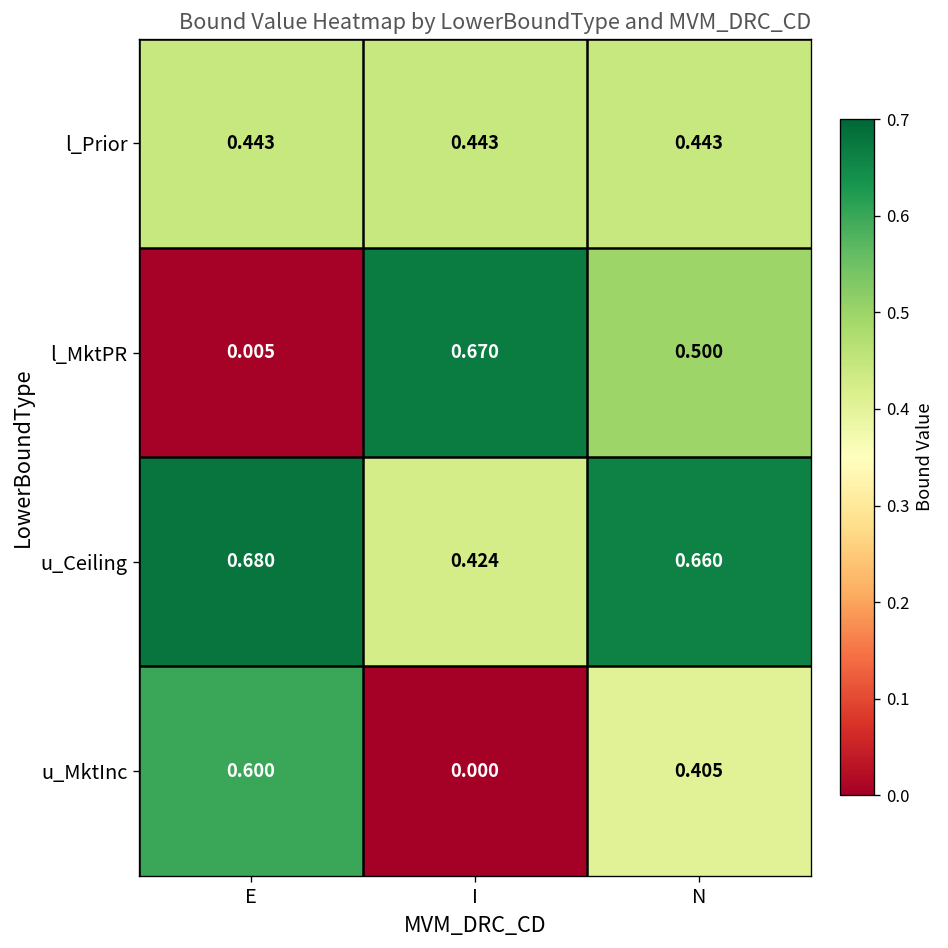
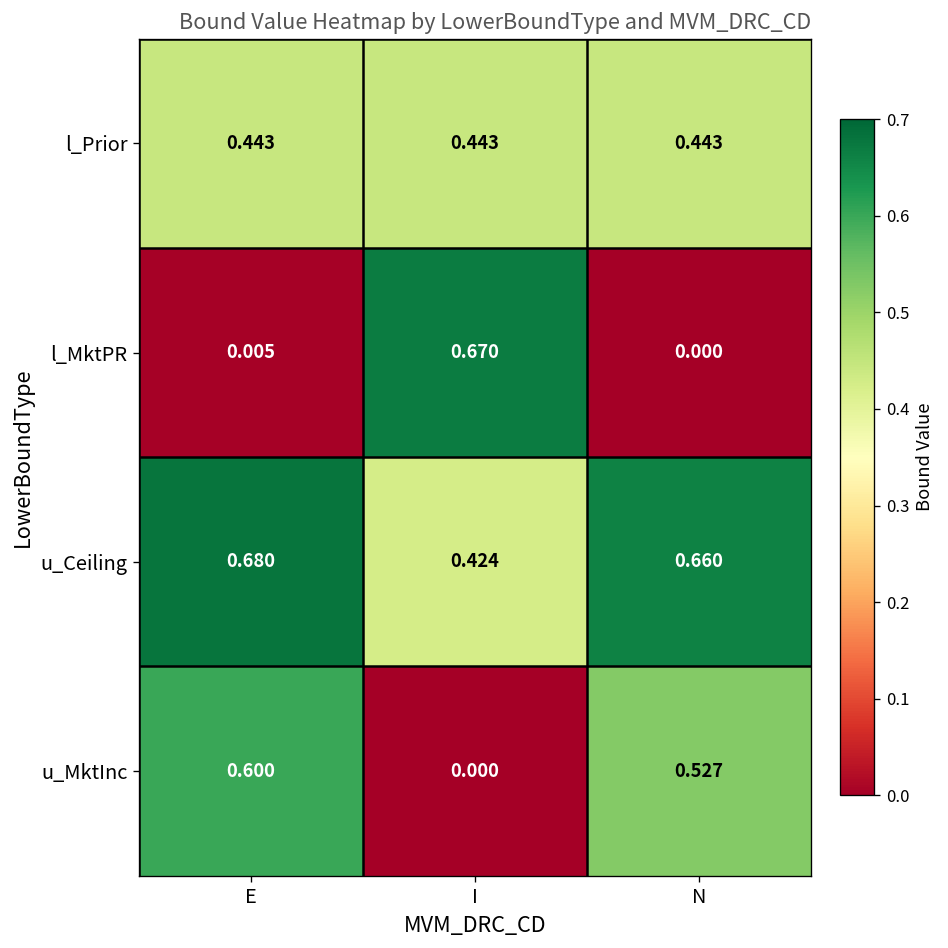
l_MktPR, N: 0.500 -> 0.000
u_MktInc, N: 0.405 -> 0.527
